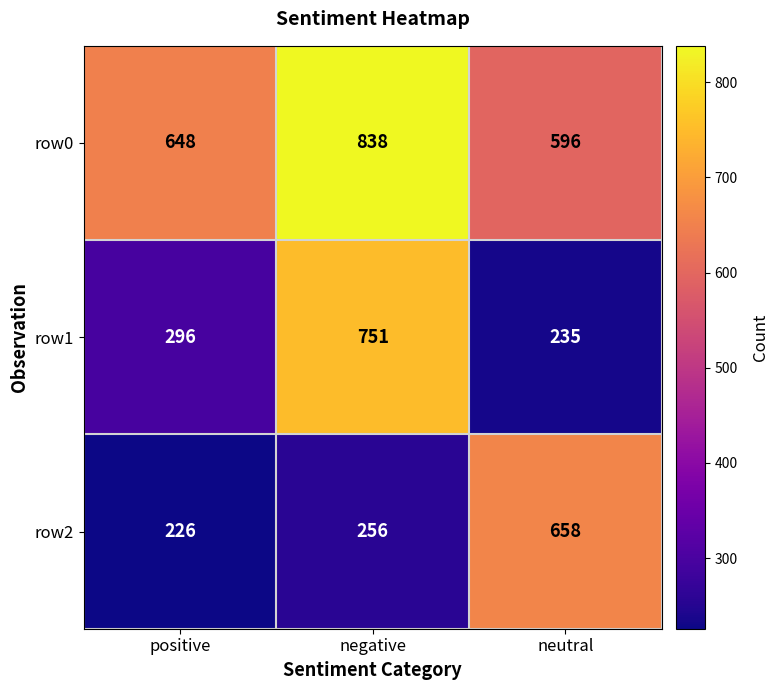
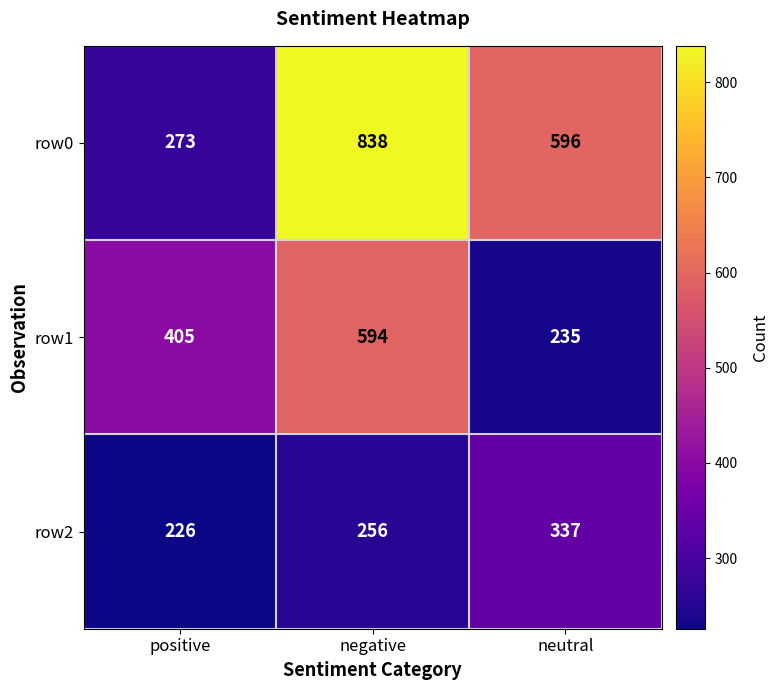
row0, positive: 648 -> 273
row1, positive: 296 -> 405
row1, negative: 751 -> 594
row2, neutral: 658 -> 337
